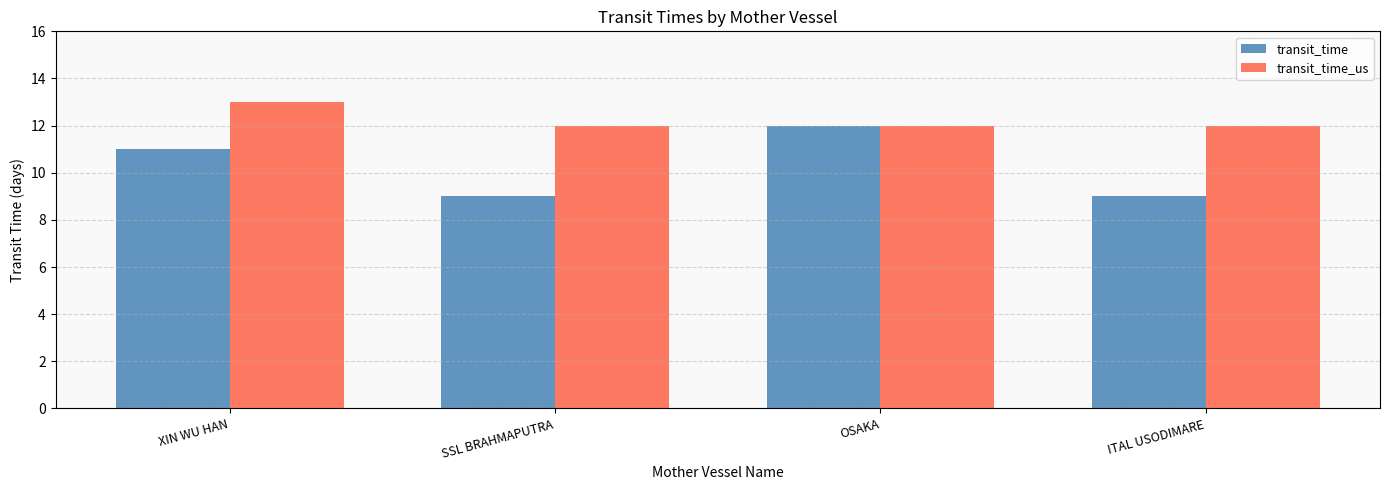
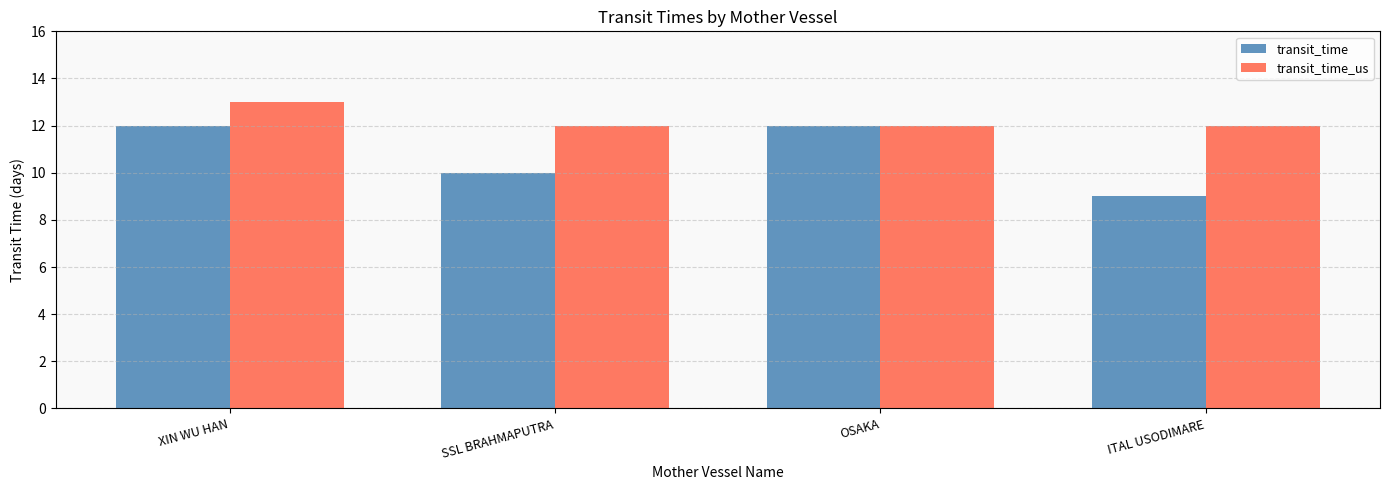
transit_time, XIN WU HAN: 11 -> 12
transit_time, SSL BRAHMAPUTRA: 9 -> 10
